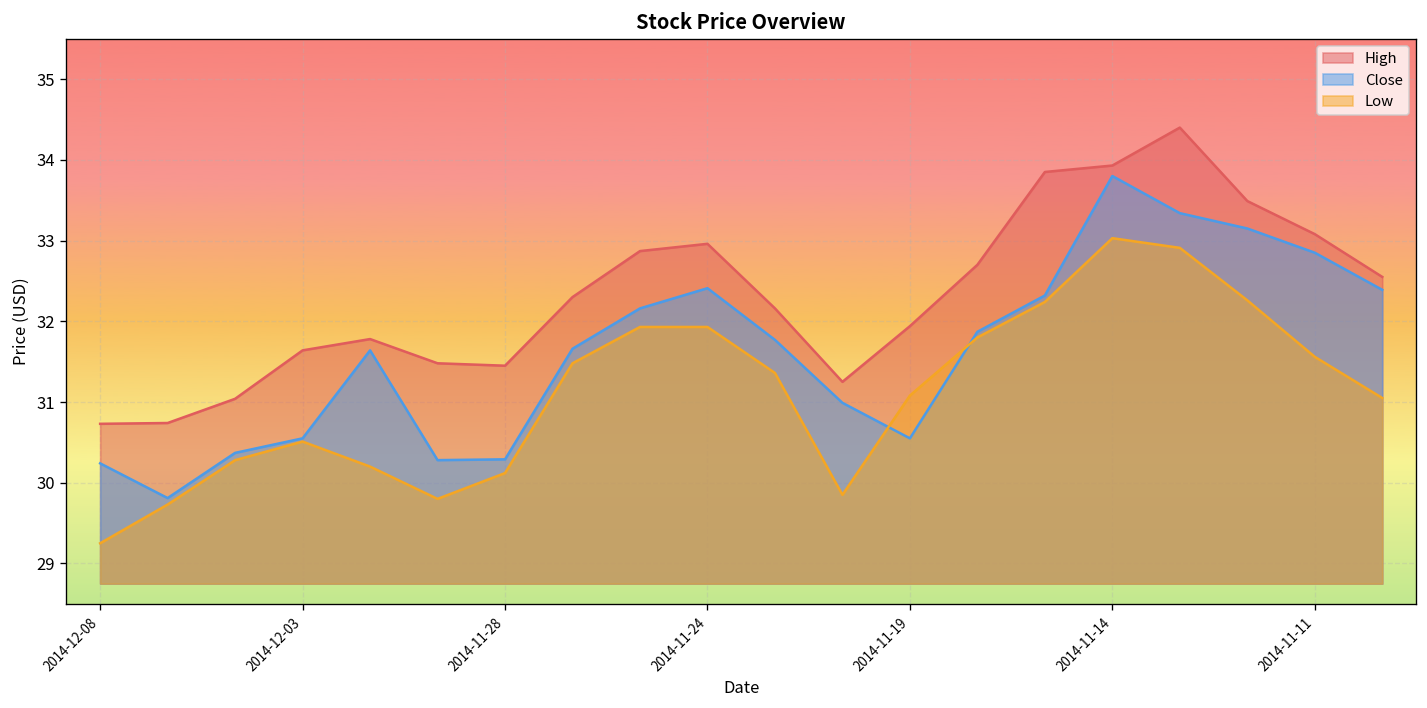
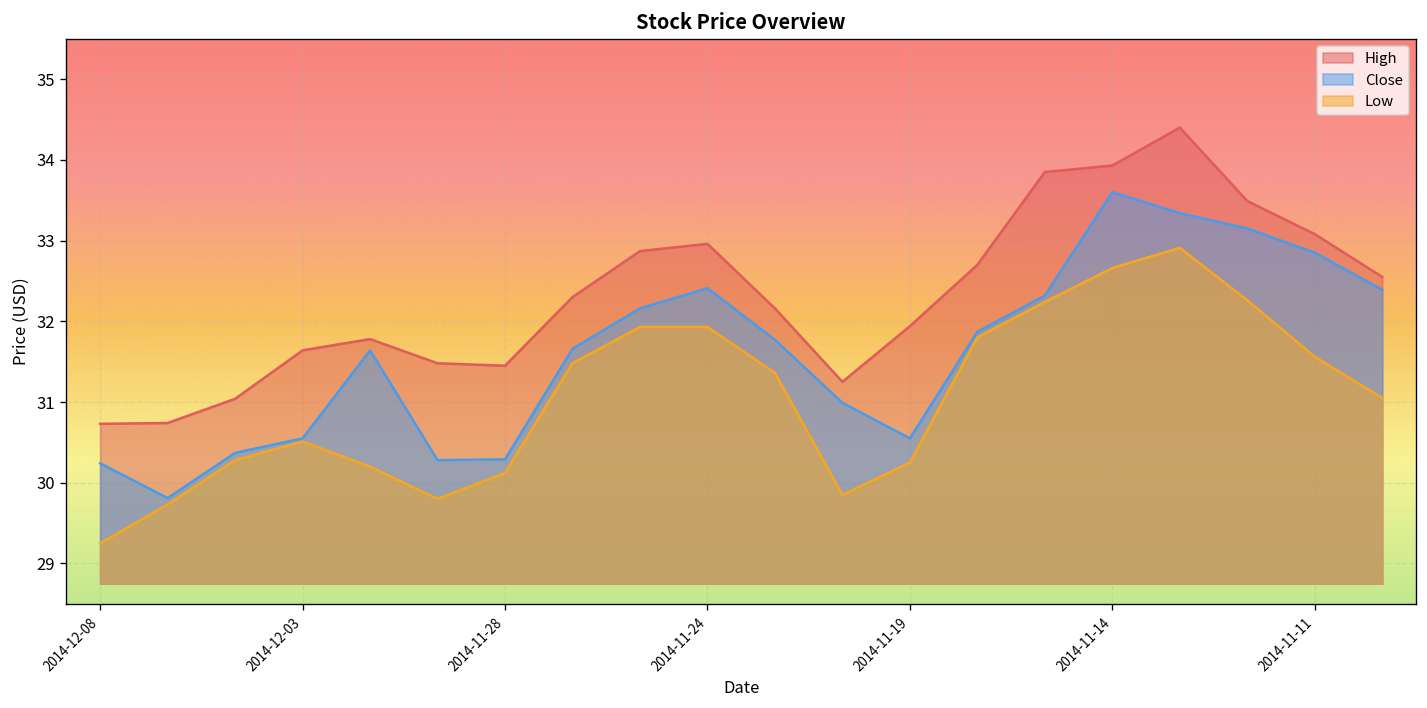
Low, 2014-11-19: 31.1 -> 30.3
Close, 2014-11-14: 33.8 -> 33.6
Low, 2014-11-14: 33.0 -> 32.7
